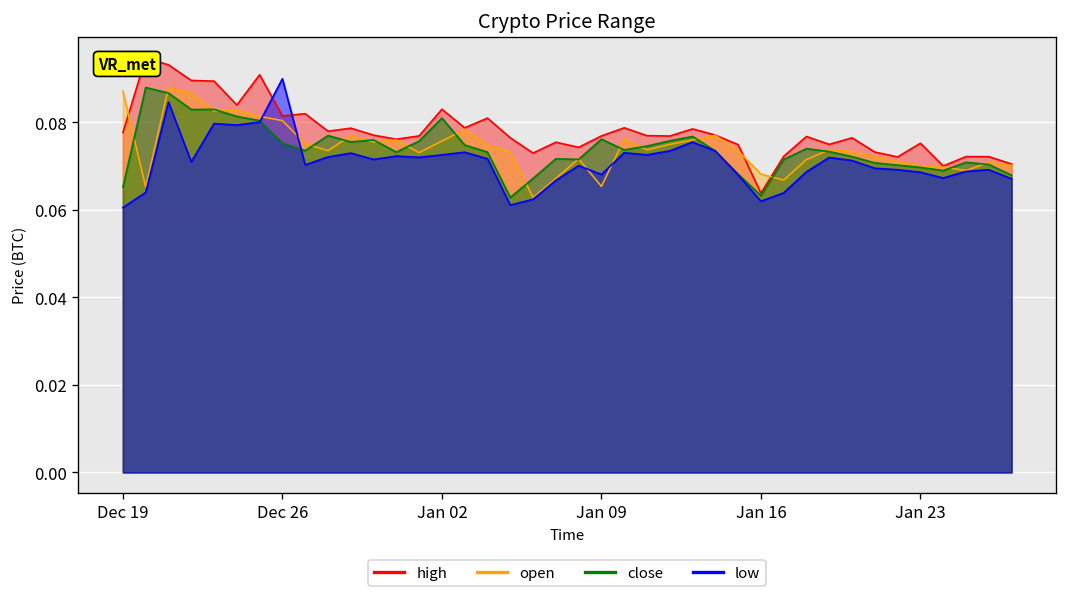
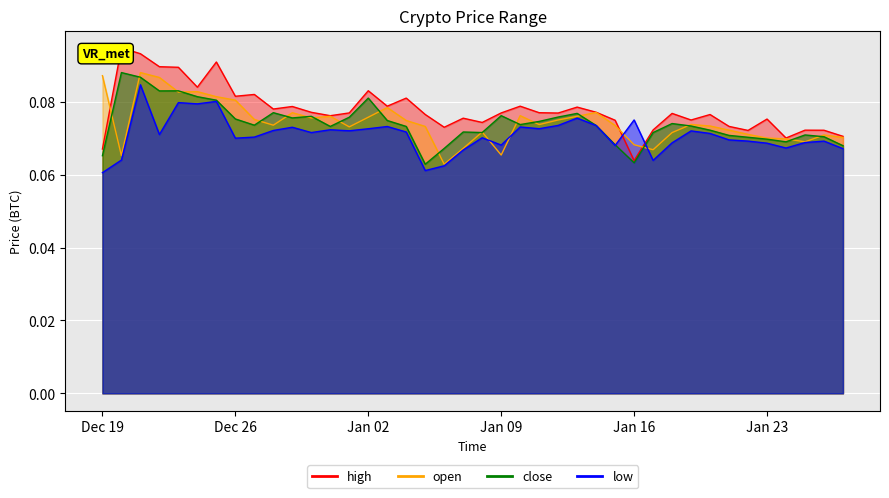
high, Dec 19: 0.078 -> 0.067
low, Dec 26: 0.09 -> 0.07
low, Jan 16: 0.062 -> 0.075
